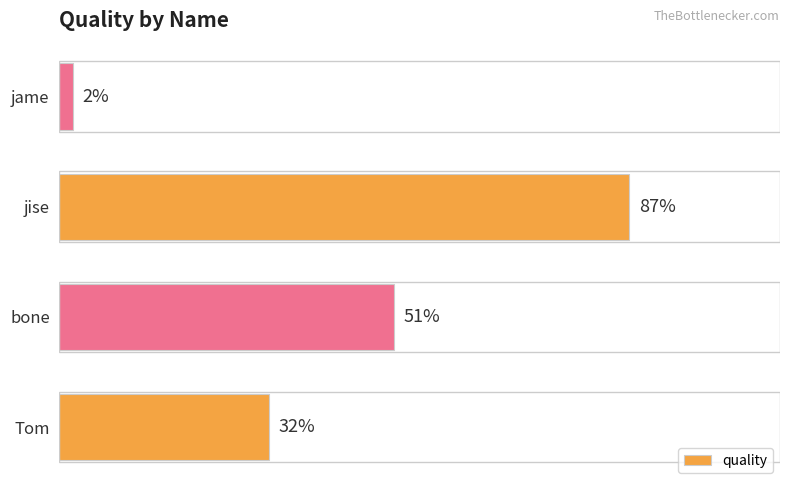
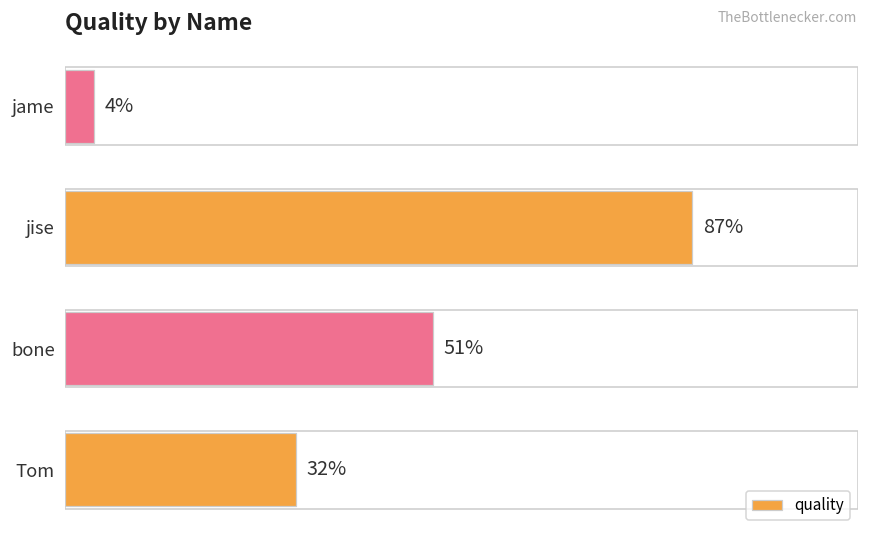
jame: 2% -> 4%
